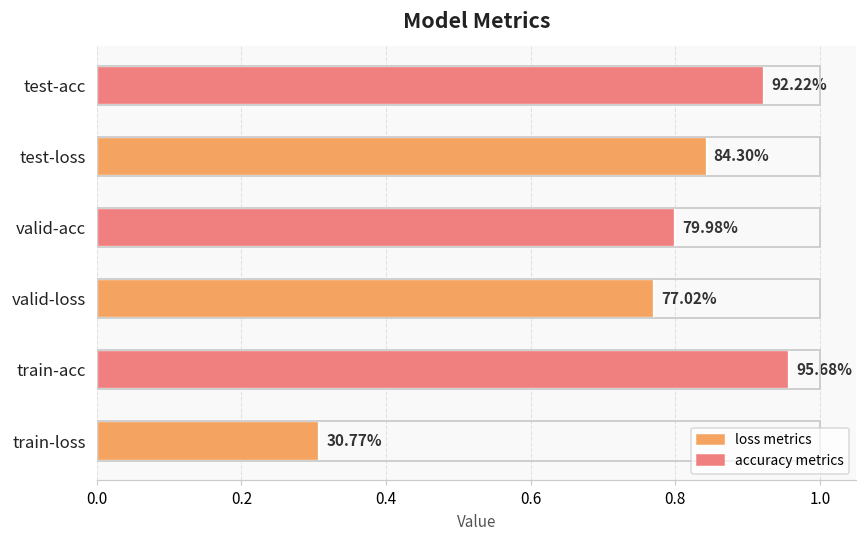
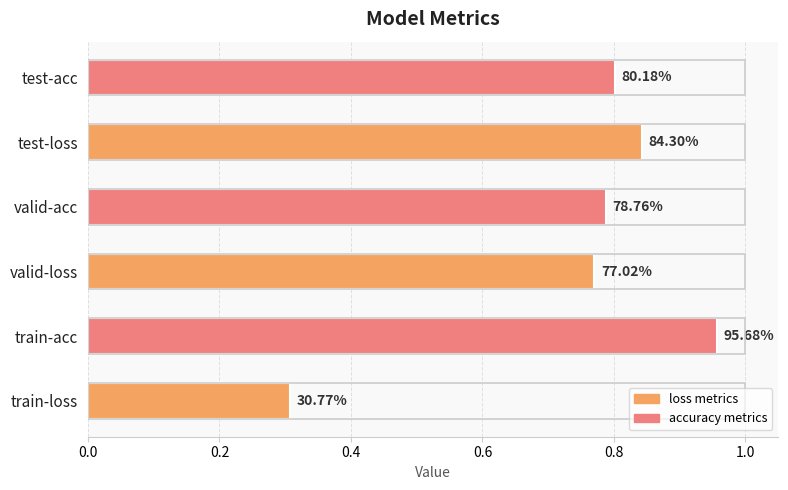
test-acc: 92.22% -> 80.18%
valid-acc: 79.98% -> 78.76%
